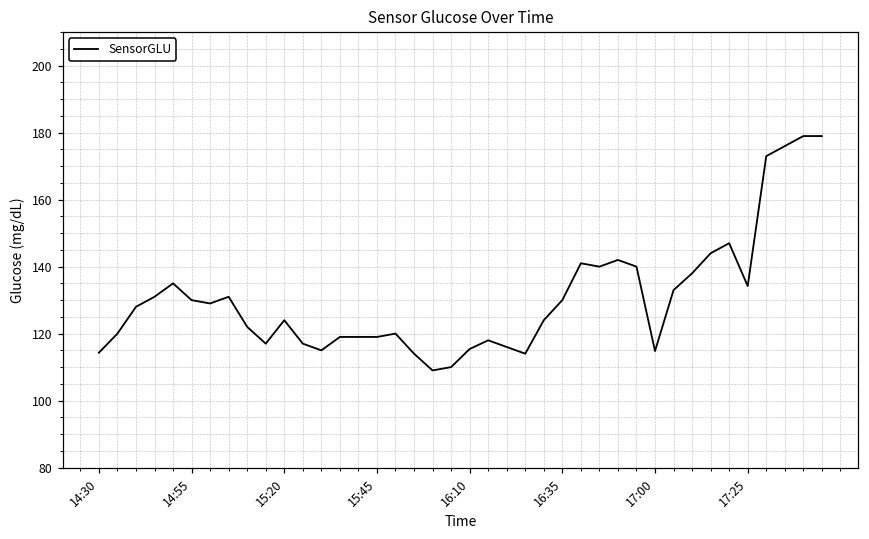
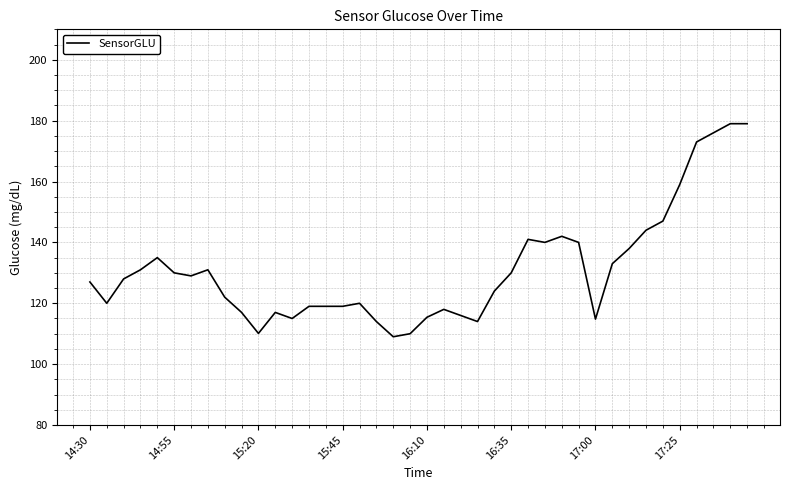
14:30: 114 -> 127
15:20: 124 -> 110
17:25: 134 -> 159
